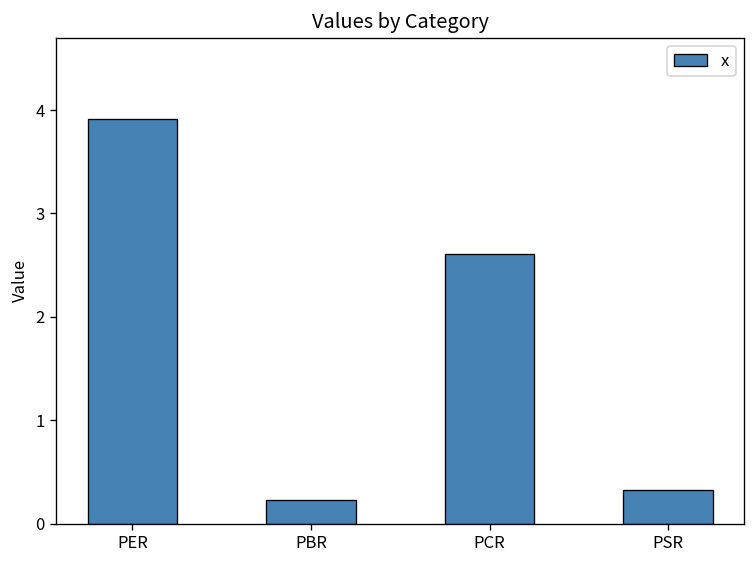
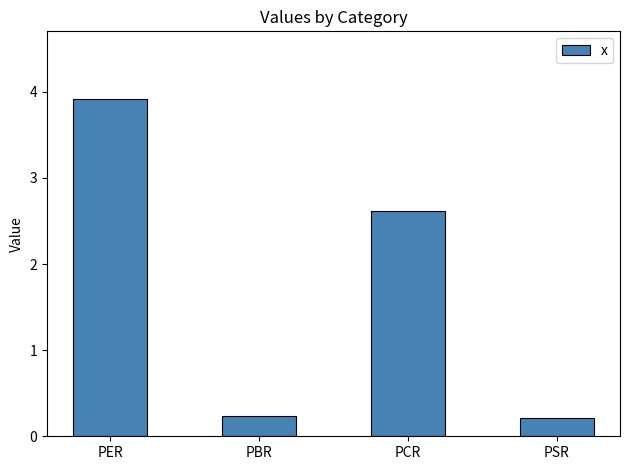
PSR: 0.3 -> 0.2
